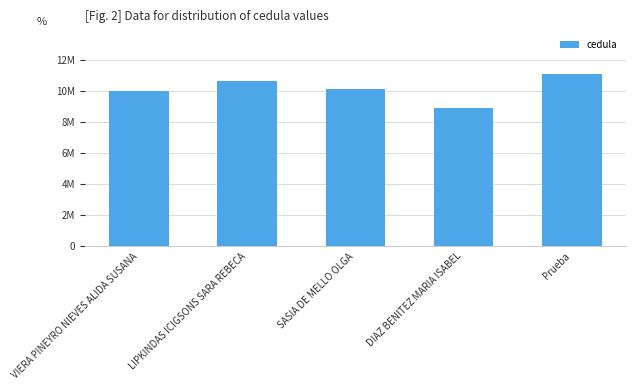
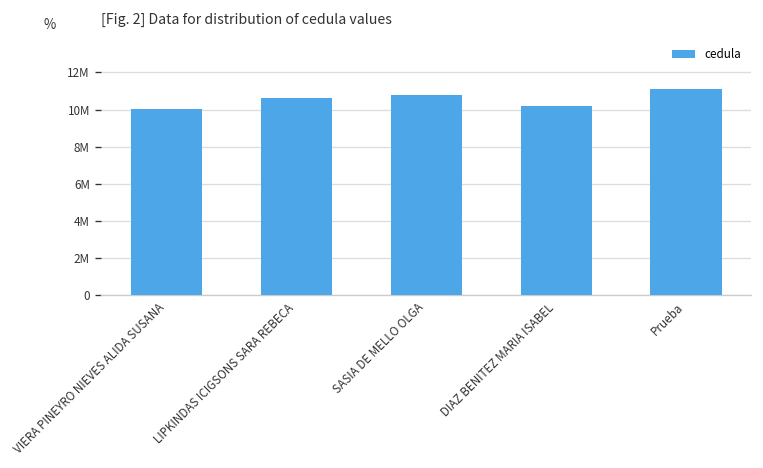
SASIA DE MELLO OLGA: 10200000 -> 10800000
DIAZ BENITEZ MARIA ISABEL: 8900000 -> 10200000
